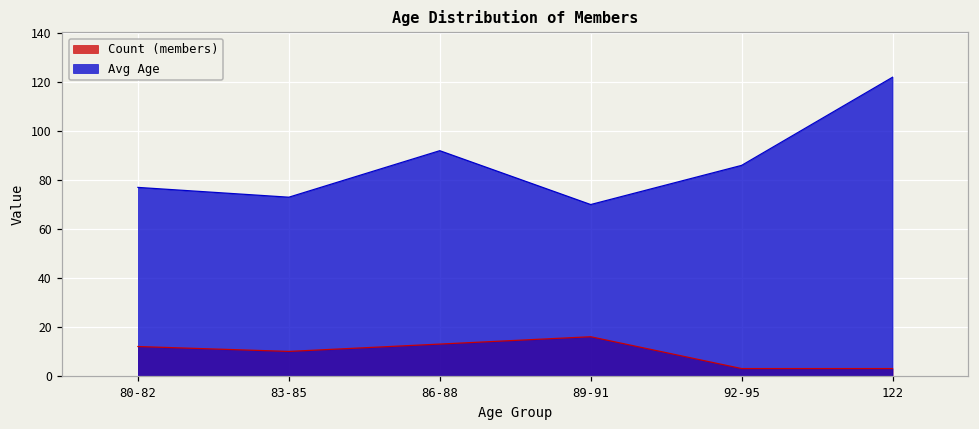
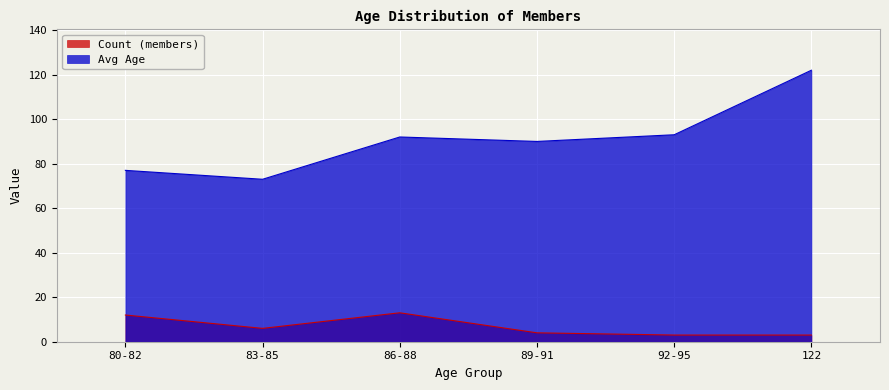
Count (members), 83-85: 10 -> 6
Count (members), 89-91: 16 -> 4
Avg Age, 89-91: 70 -> 90
Avg Age, 92-95: 86 -> 93
